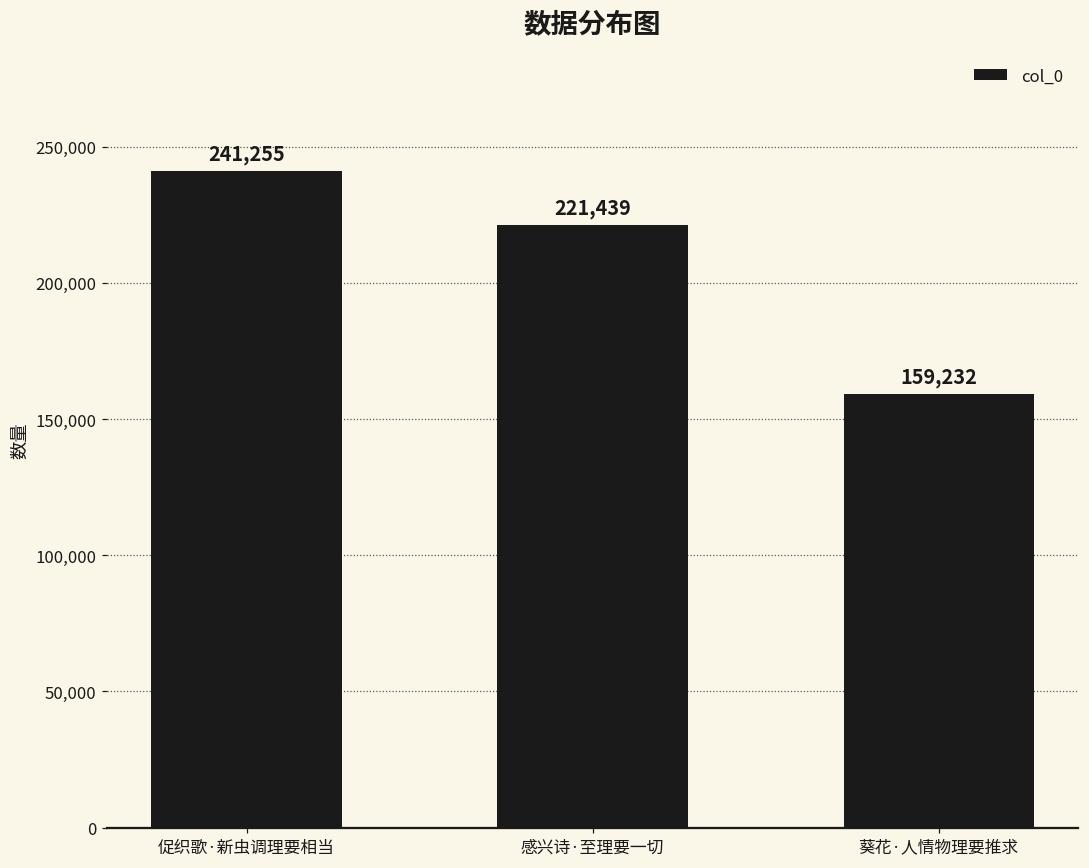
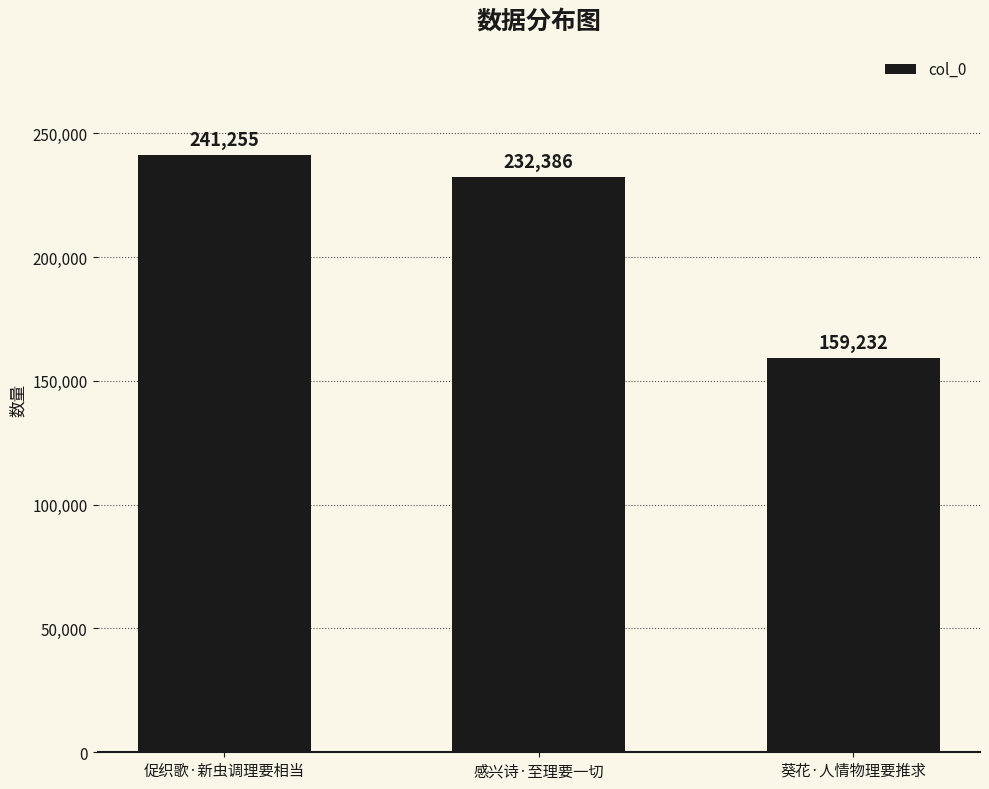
感兴诗·至理要一切: 221,439 -> 232,386
